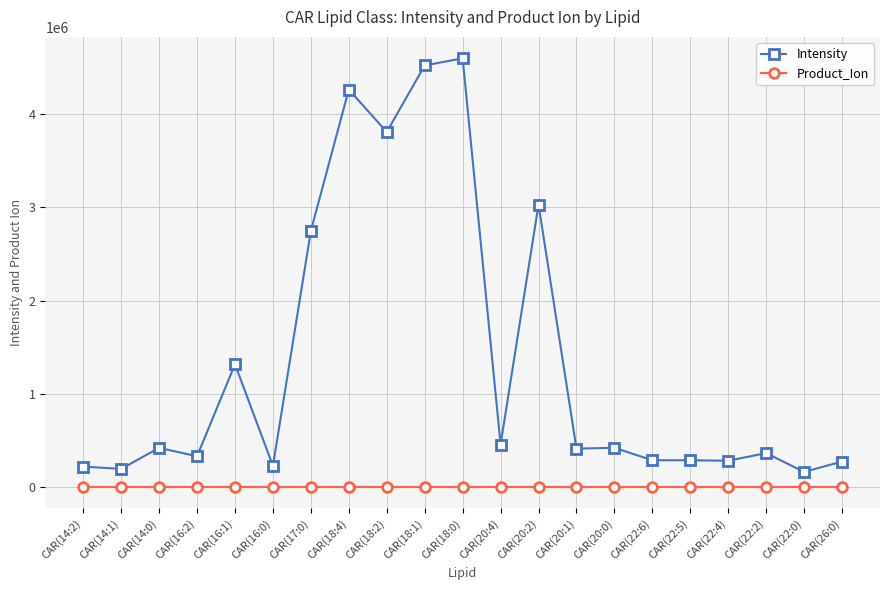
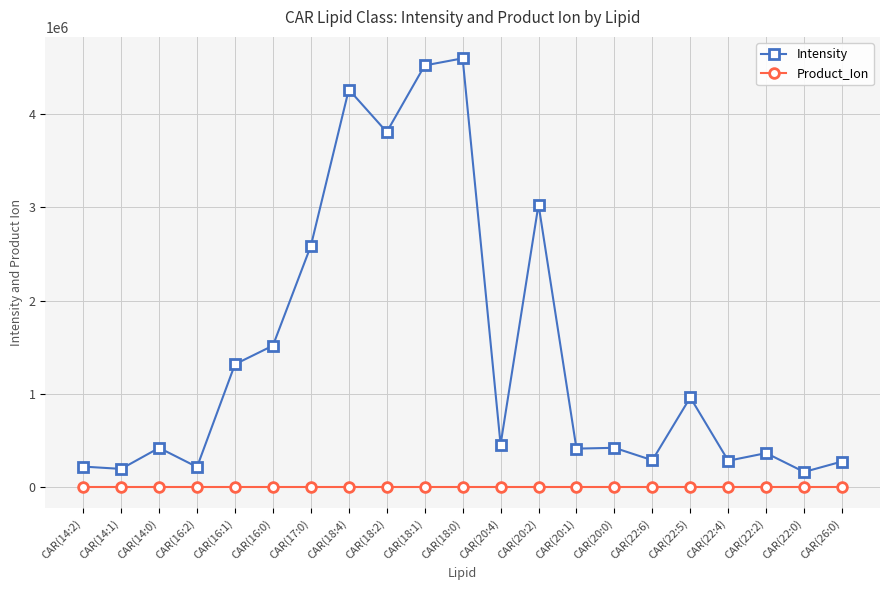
Intensity, CAR(16:2): 300000 -> 200000
Intensity, CAR(16:0): 200000 -> 1500000
Intensity, CAR(17:0): 2700000 -> 2600000
Intensity, CAR(22:5): 300000 -> 1000000
